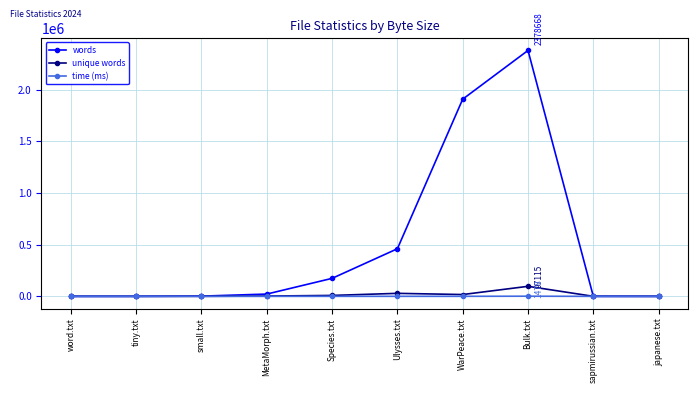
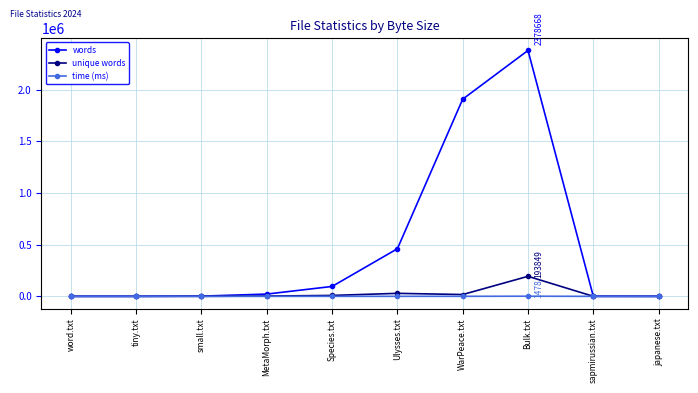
words, Species.txt: 170000 -> 100000
unique words, Bulk.txt: 97115 -> 193849
